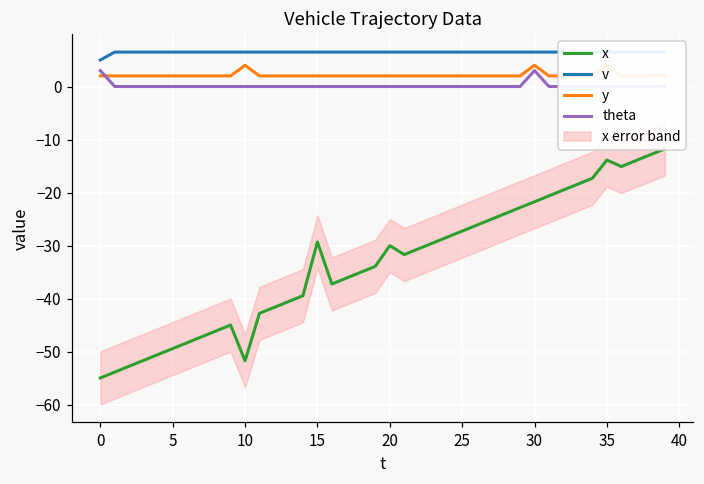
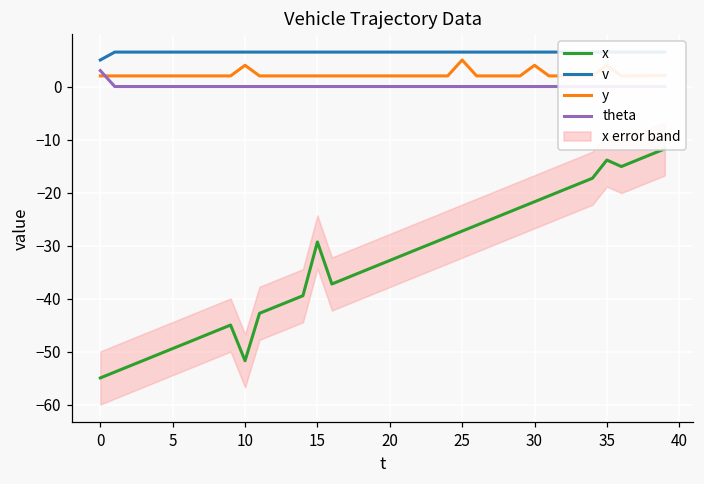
x, 20: -30 -> -33
y, 25: 2 -> 5
theta, 30: 3 -> 0
